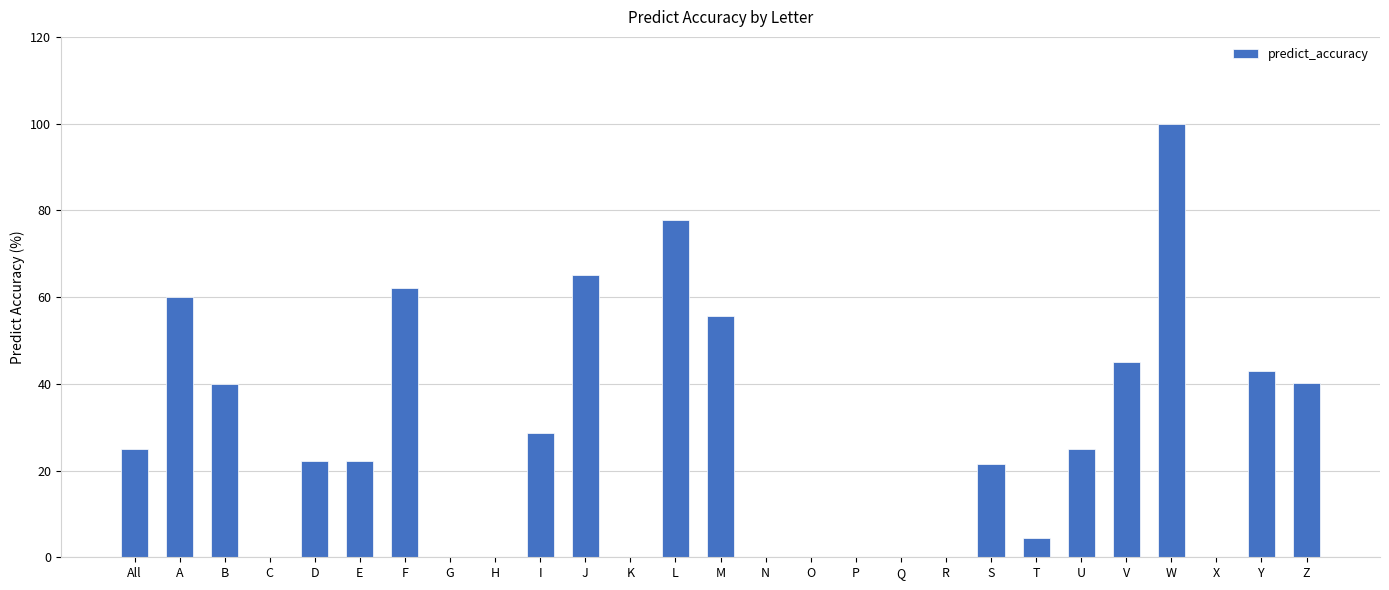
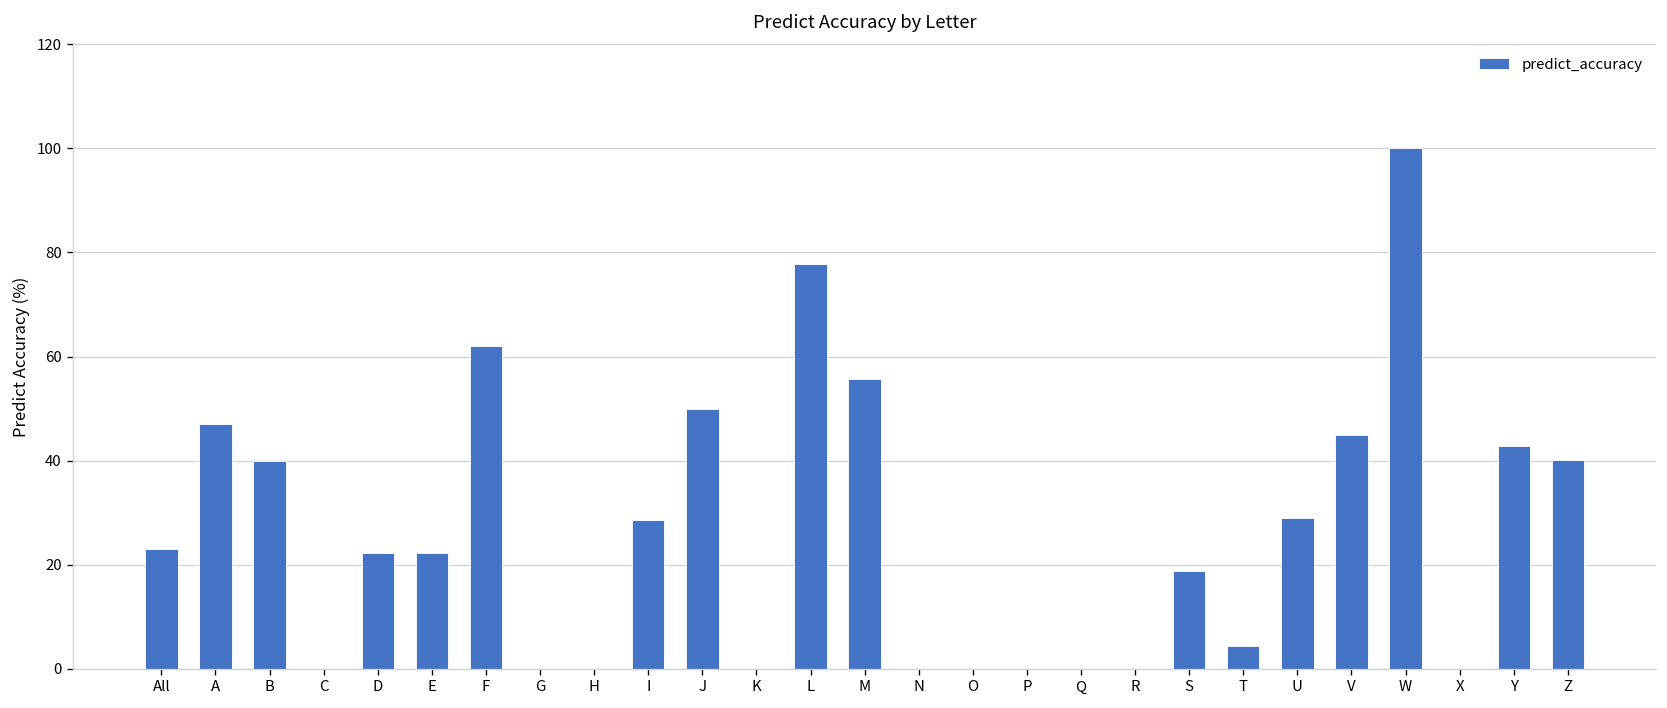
All: 25 -> 23
A: 60 -> 47
J: 65 -> 50
S: 21 -> 19
U: 25 -> 29
